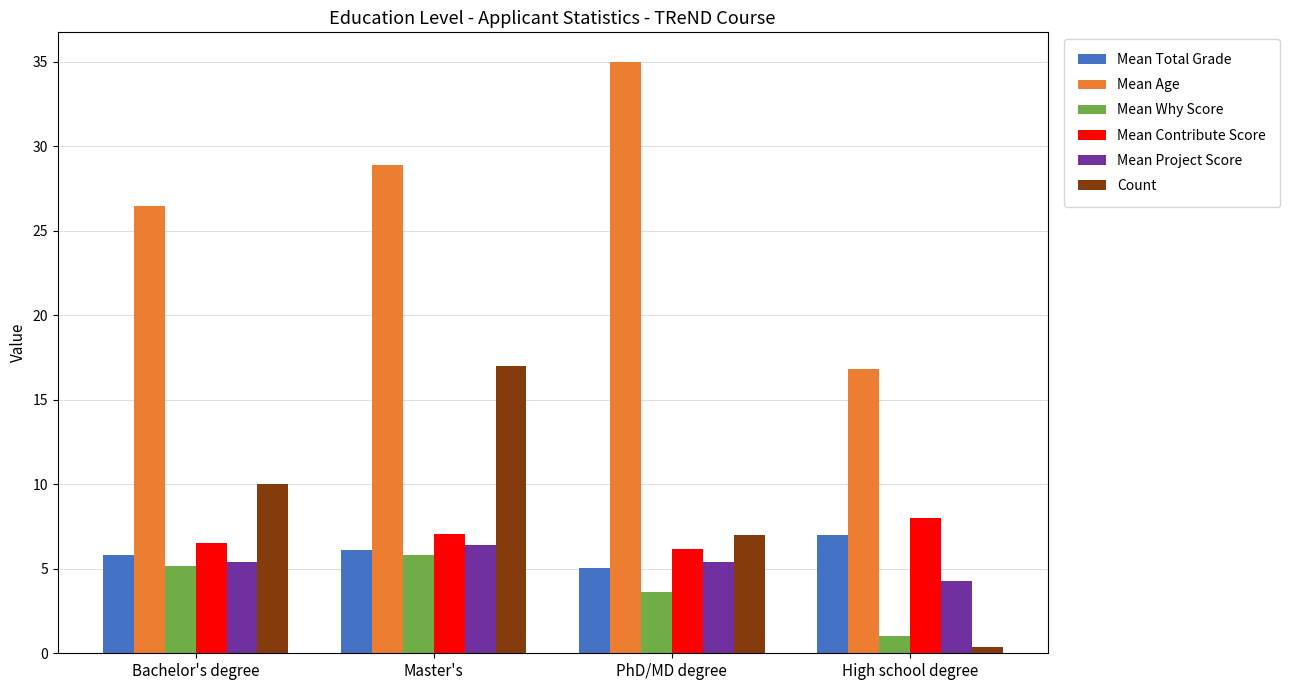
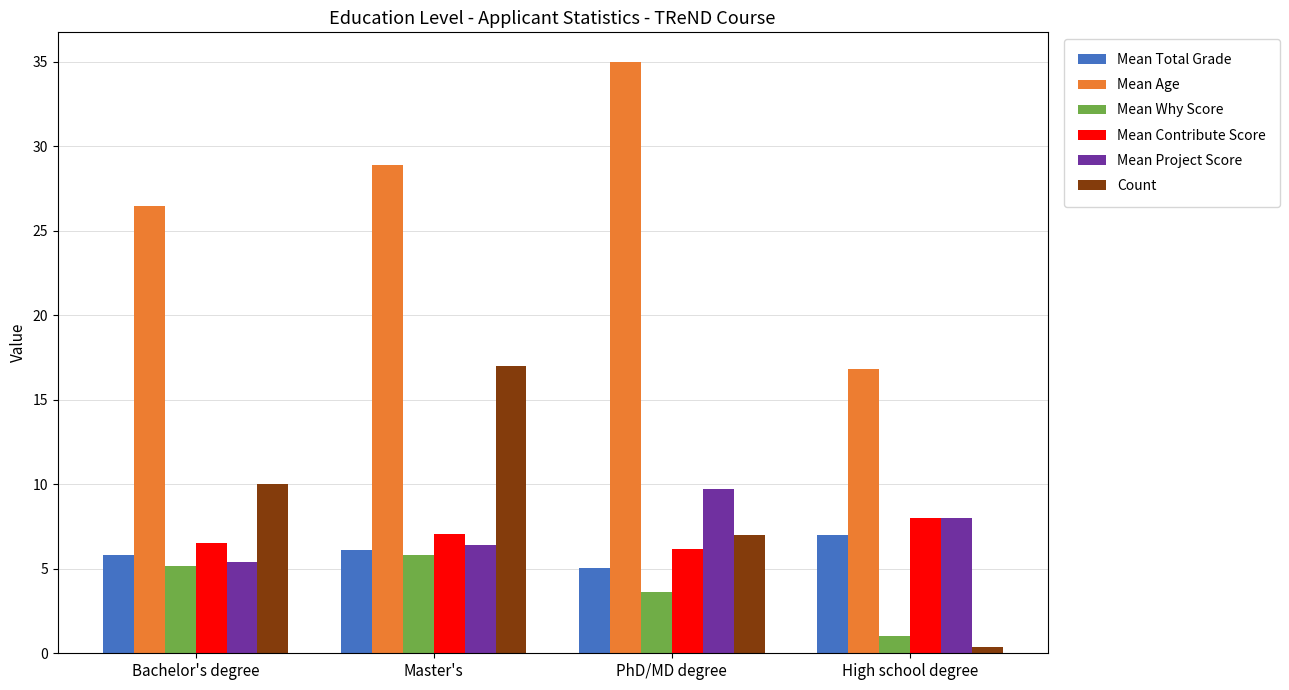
Mean Project Score, PhD/MD degree: 5.4 -> 9.7
Mean Project Score, High school degree: 4.3 -> 8.0
